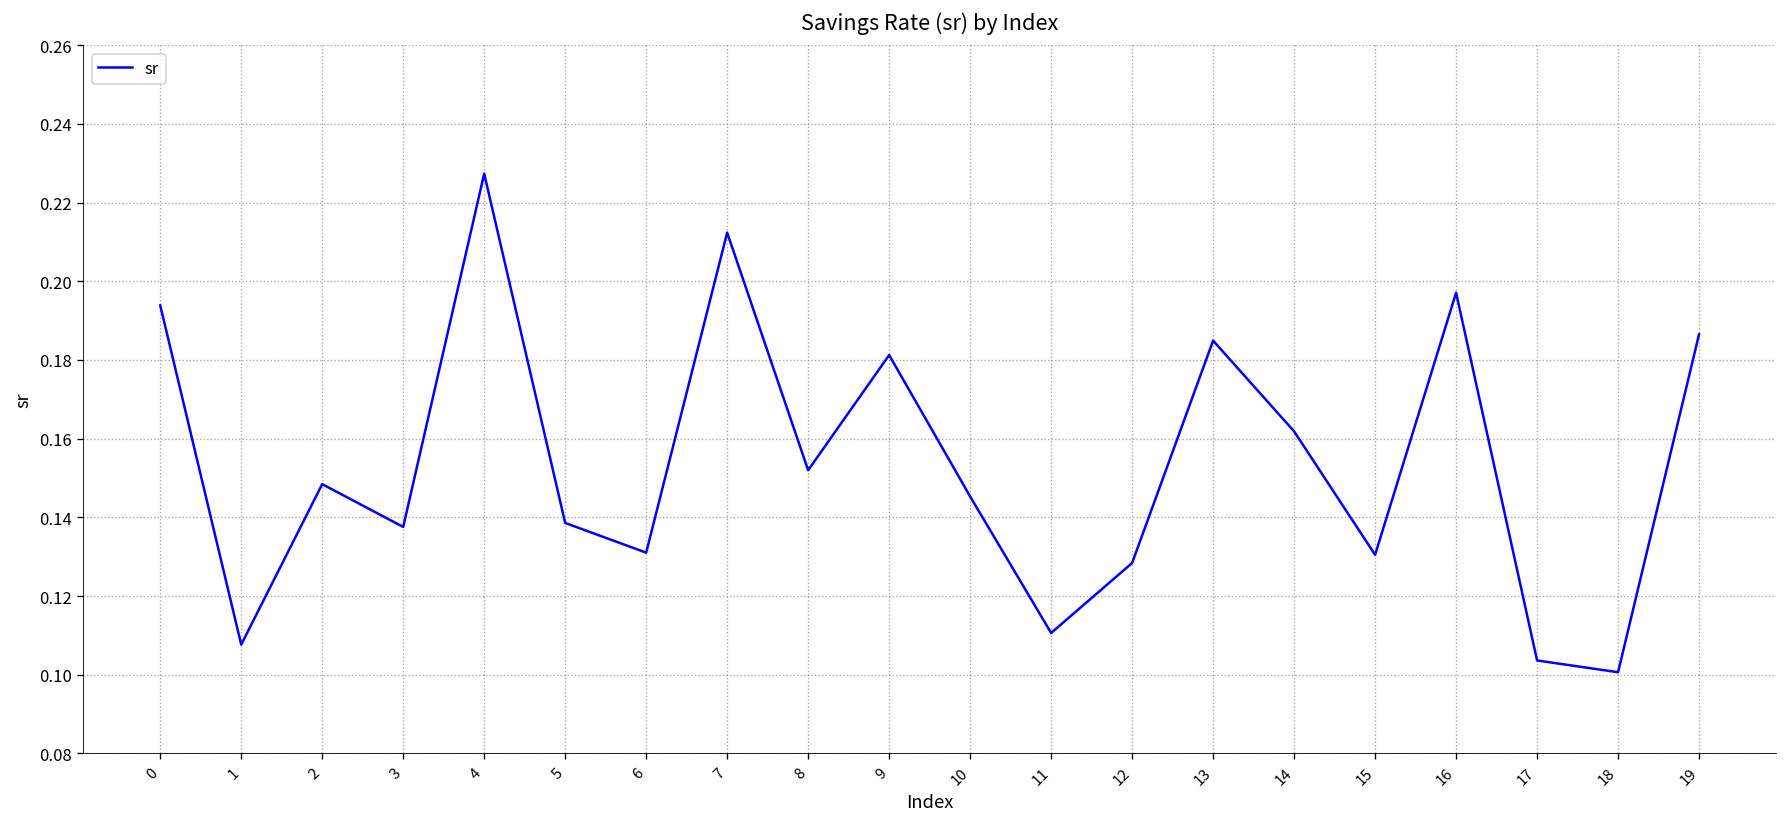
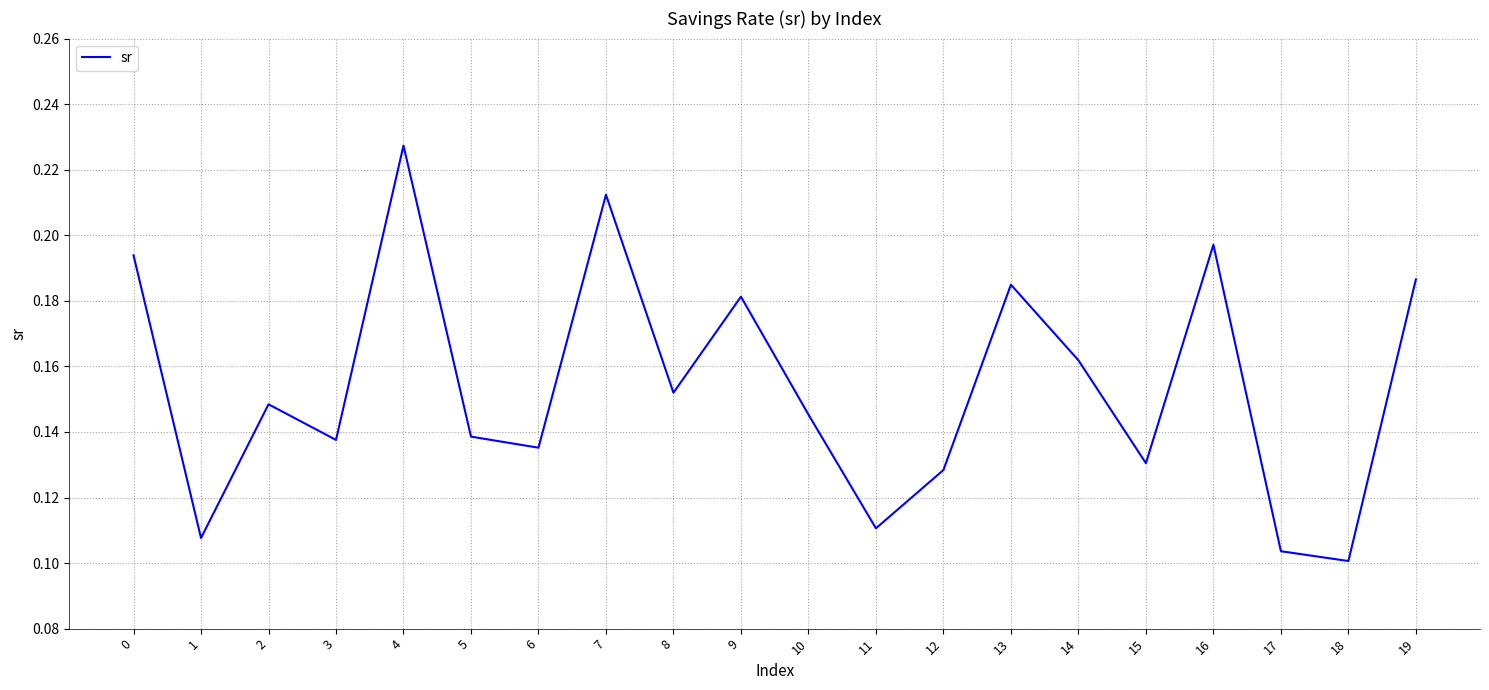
6: 0.131 -> 0.135
